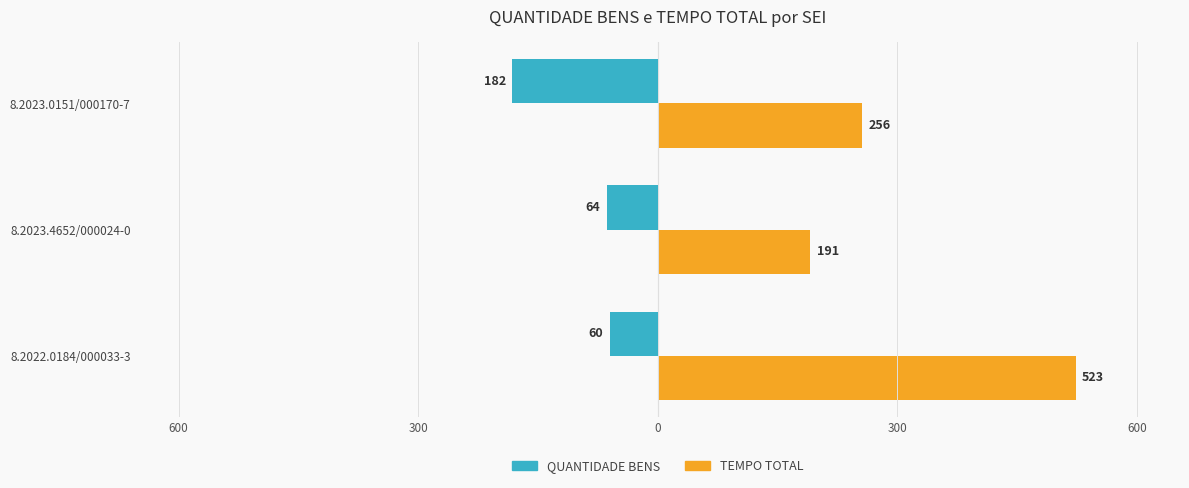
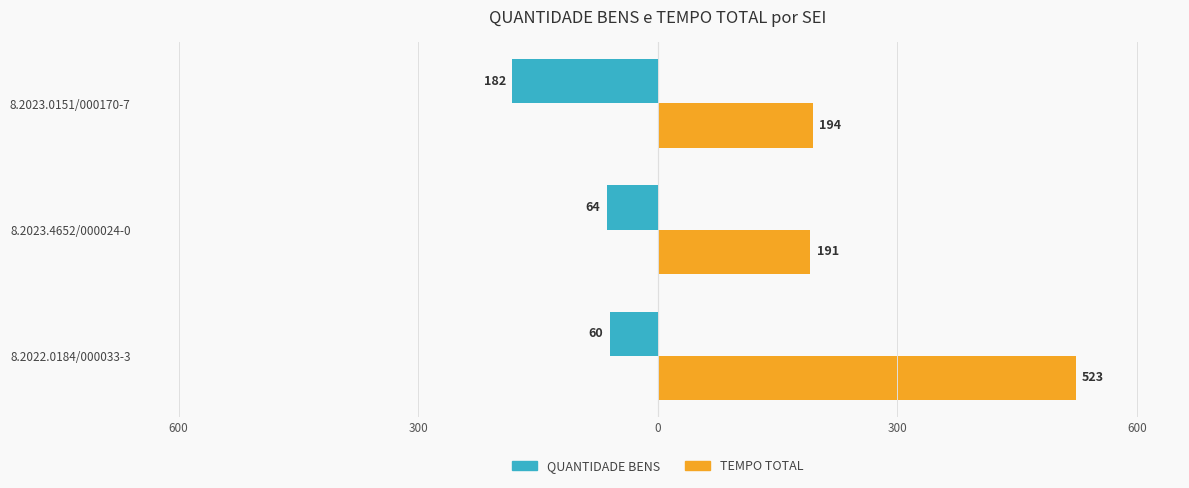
TEMPO TOTAL, 8.2023.0151/000170-7: 256 -> 194
